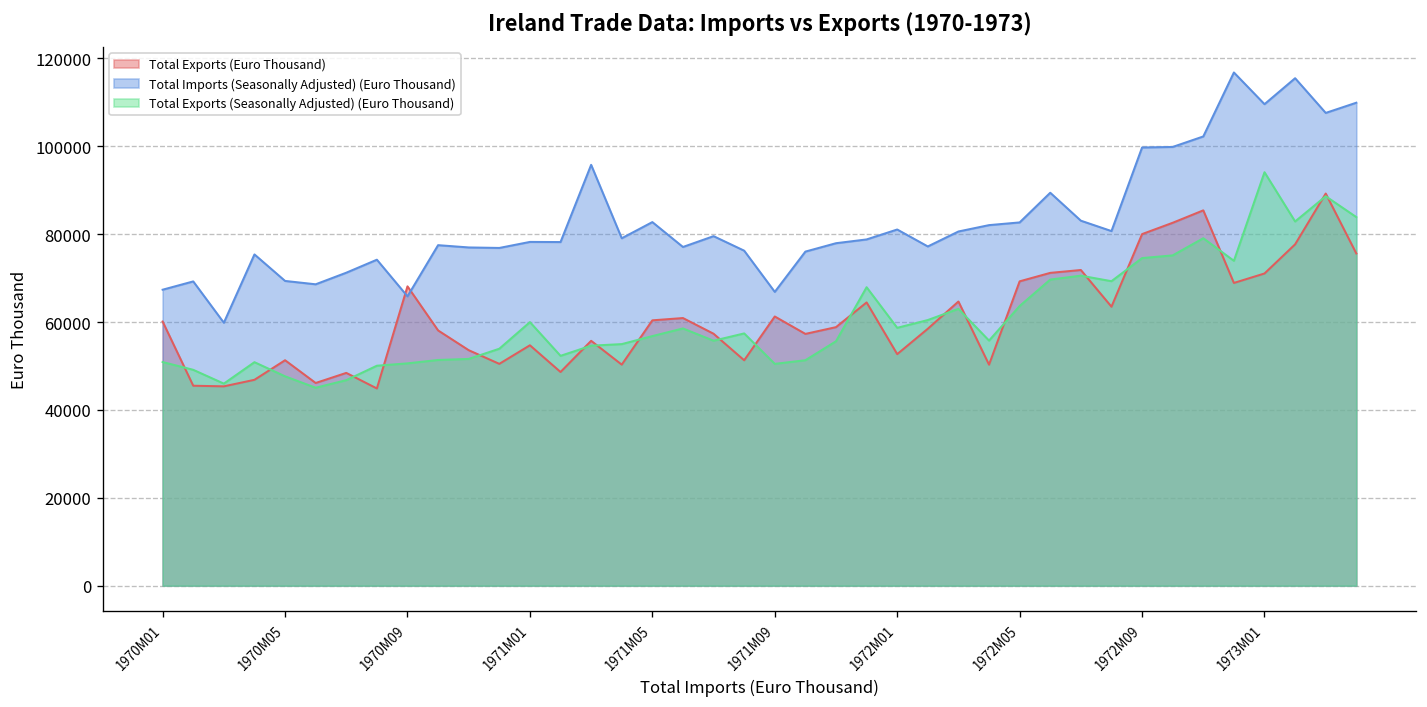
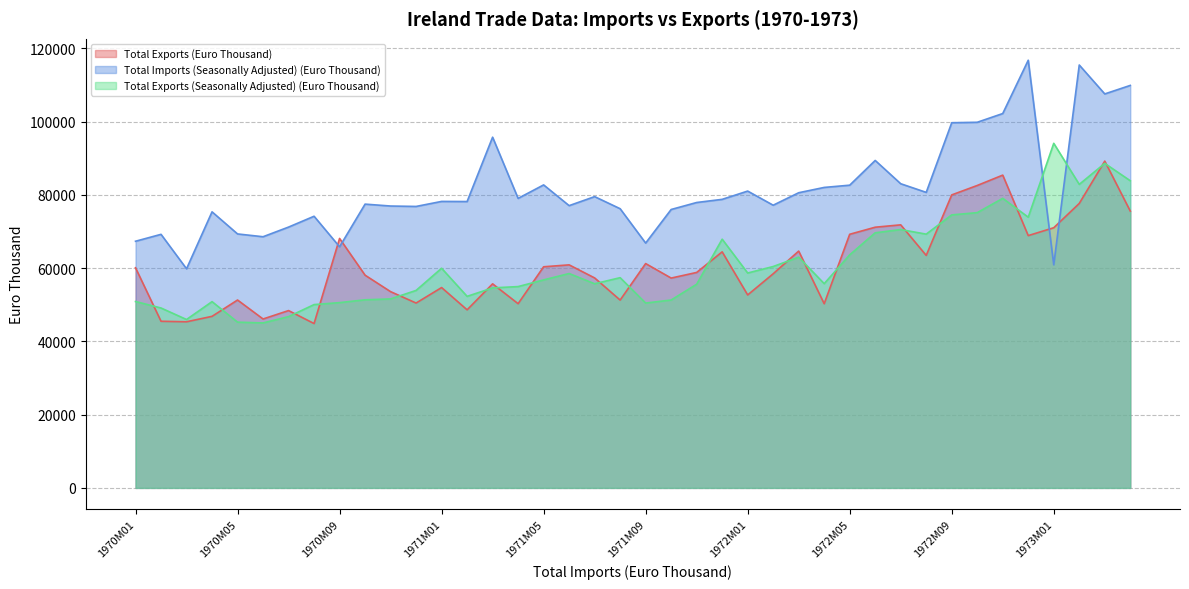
Total Exports (Seasonally Adjusted) (Euro Thousand), 1970M05: 48000 -> 45000
Total Imports (Seasonally Adjusted) (Euro Thousand), 1973M01: 110000 -> 61000
